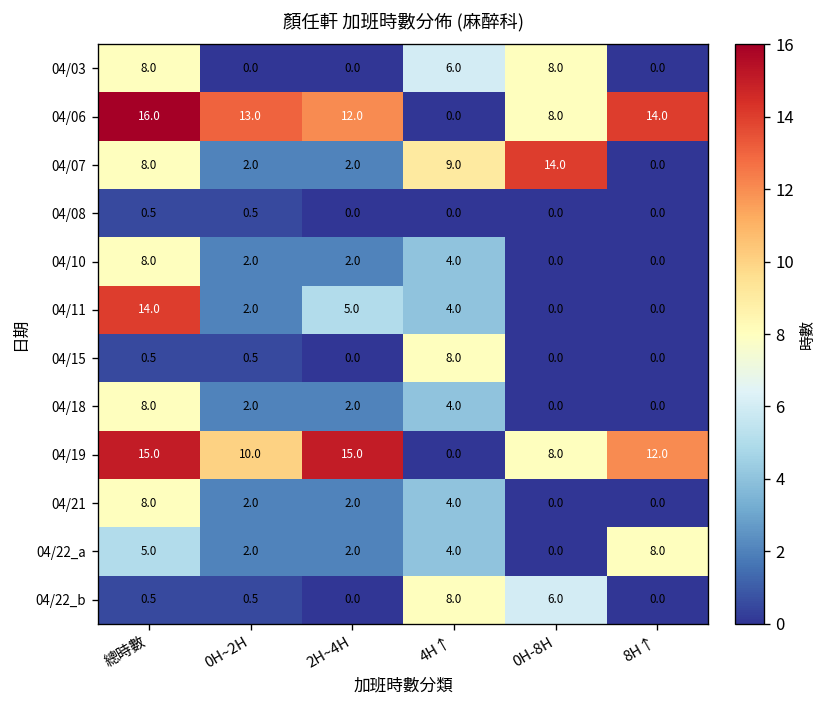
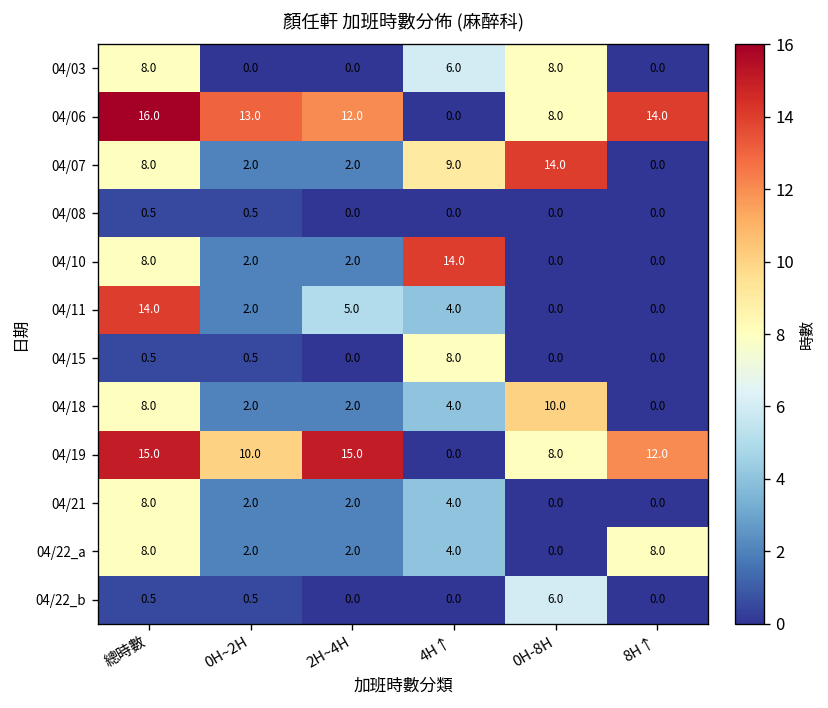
04/10, 4H↑: 4.0 -> 14.0
04/18, 0H-8H: 0.0 -> 10.0
04/22_a, 總時數: 5.0 -> 8.0
04/22_b, 4H↑: 8.0 -> 0.0
